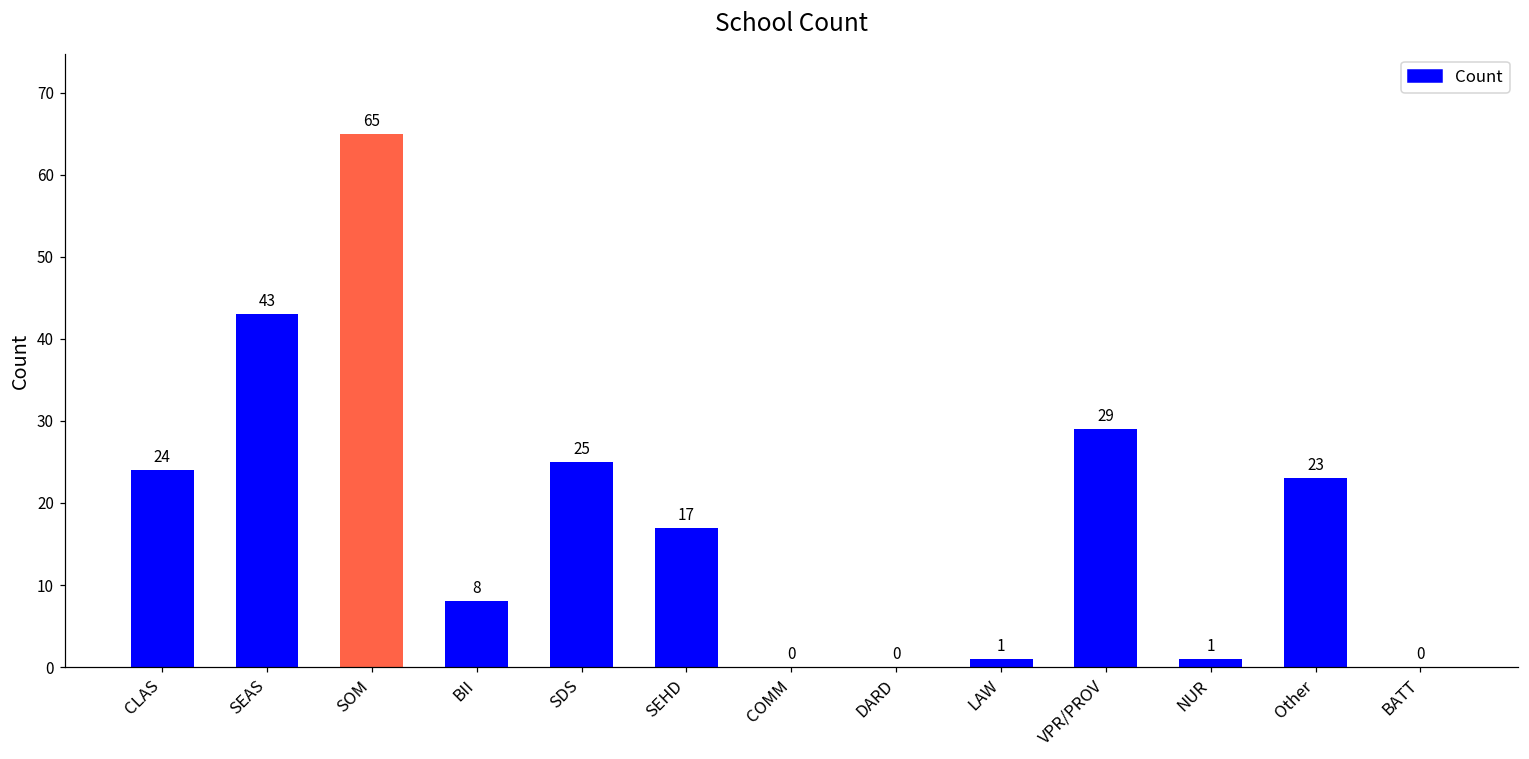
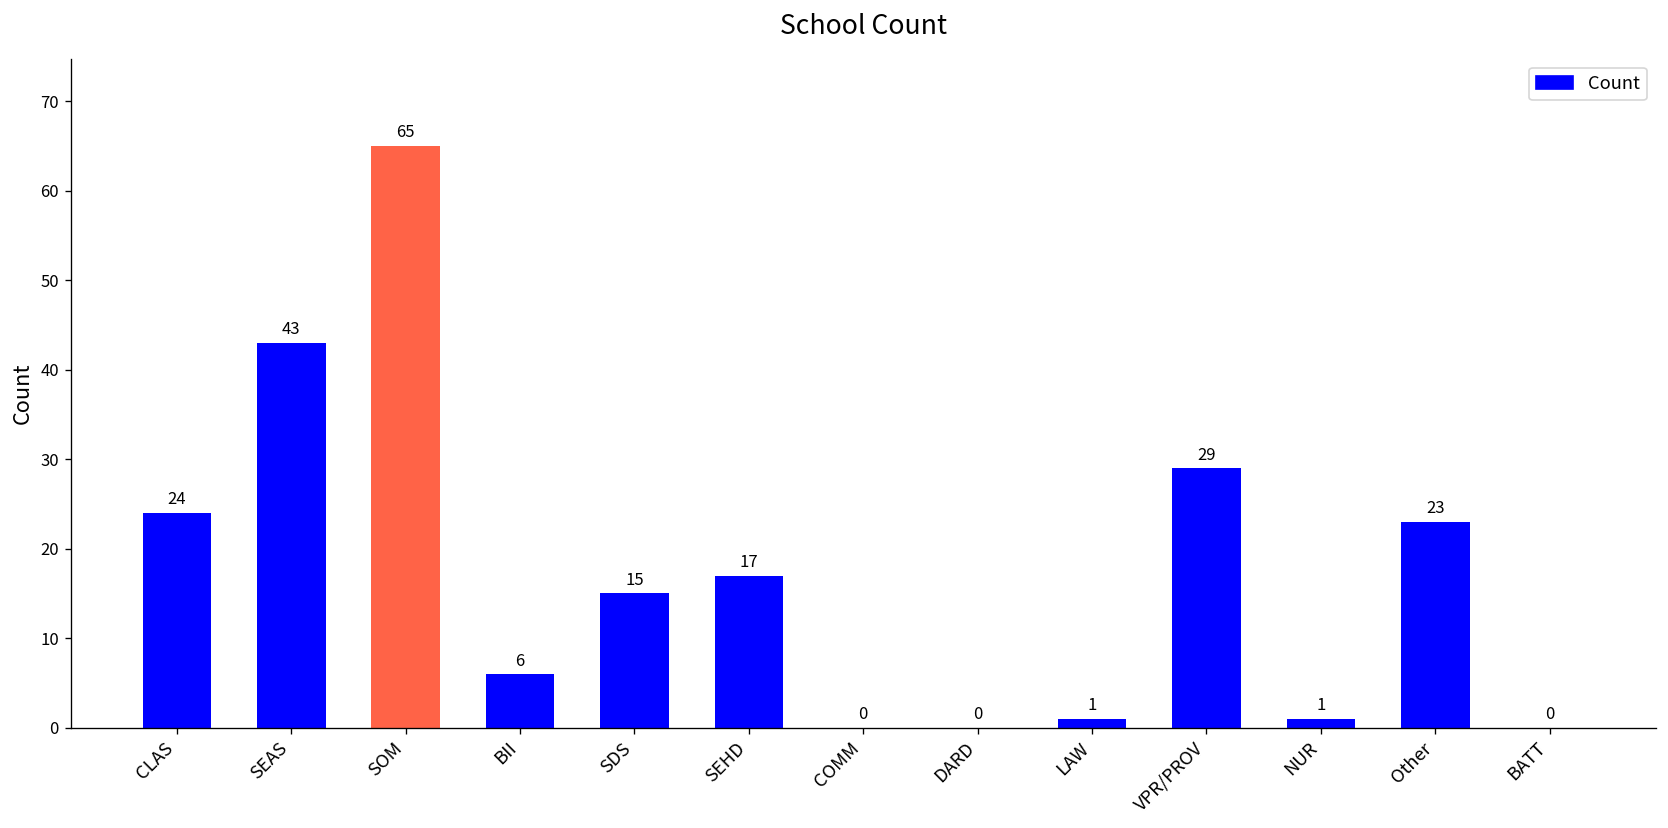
BII: 8 -> 6
SDS: 25 -> 15
